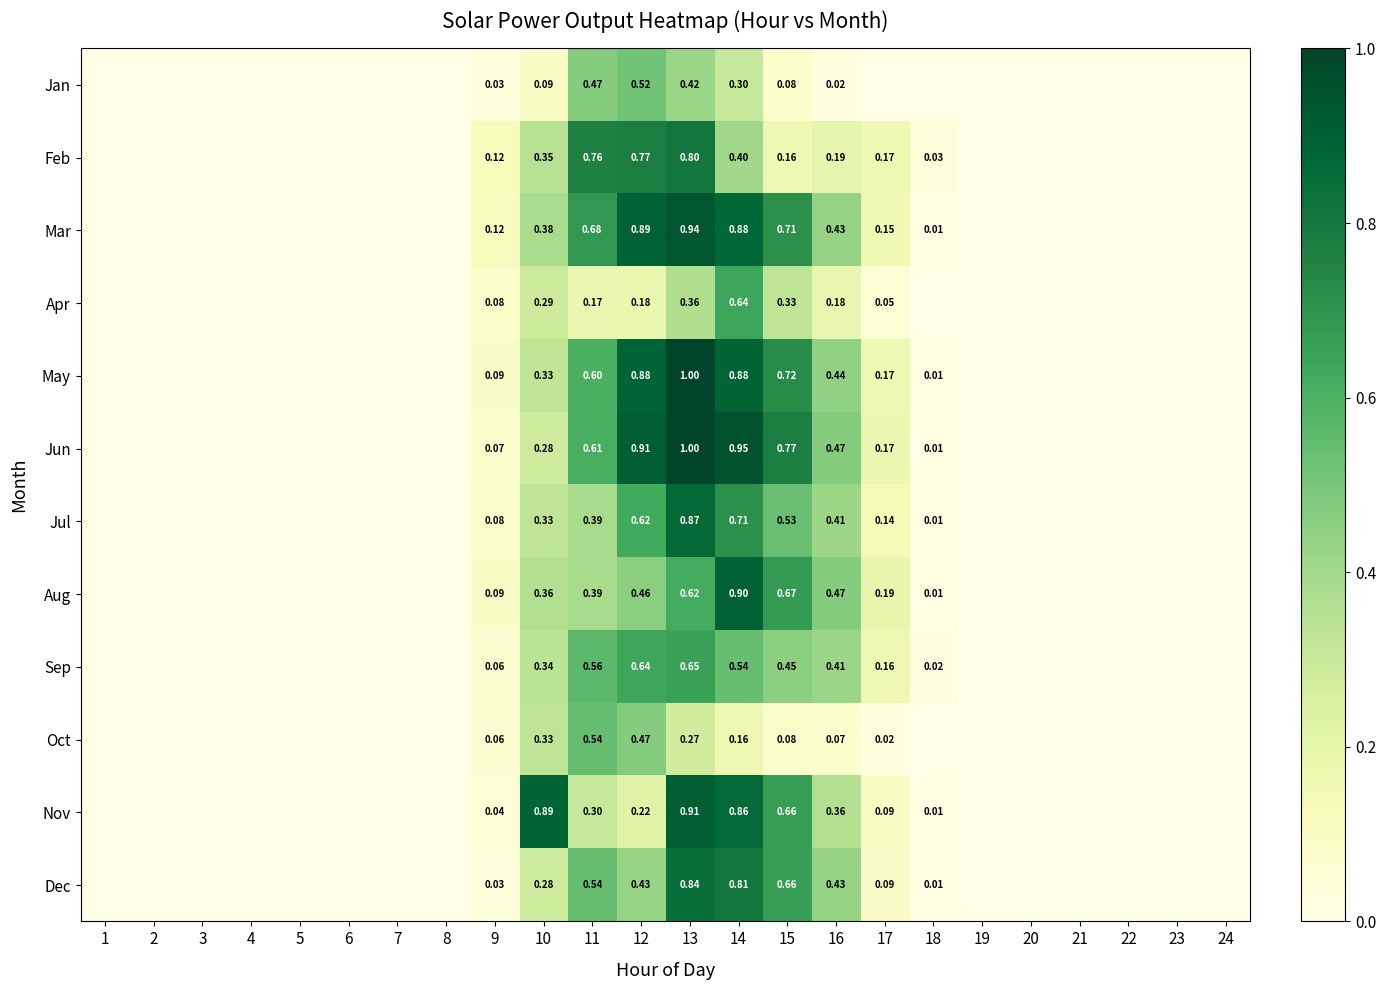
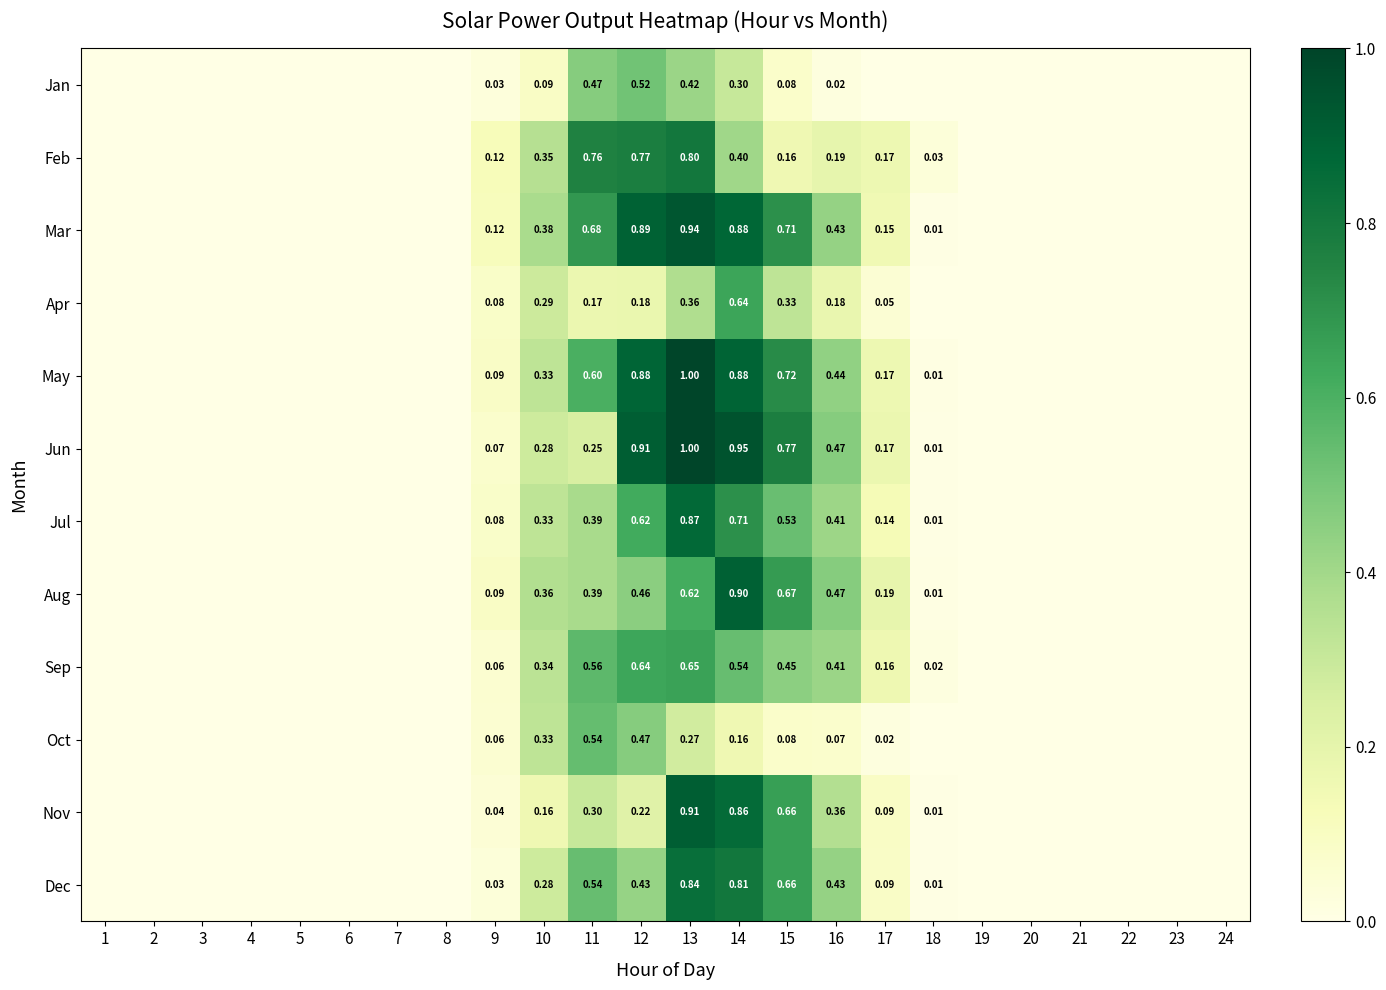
Jun, 11: 0.61 -> 0.25
Nov, 10: 0.89 -> 0.16
